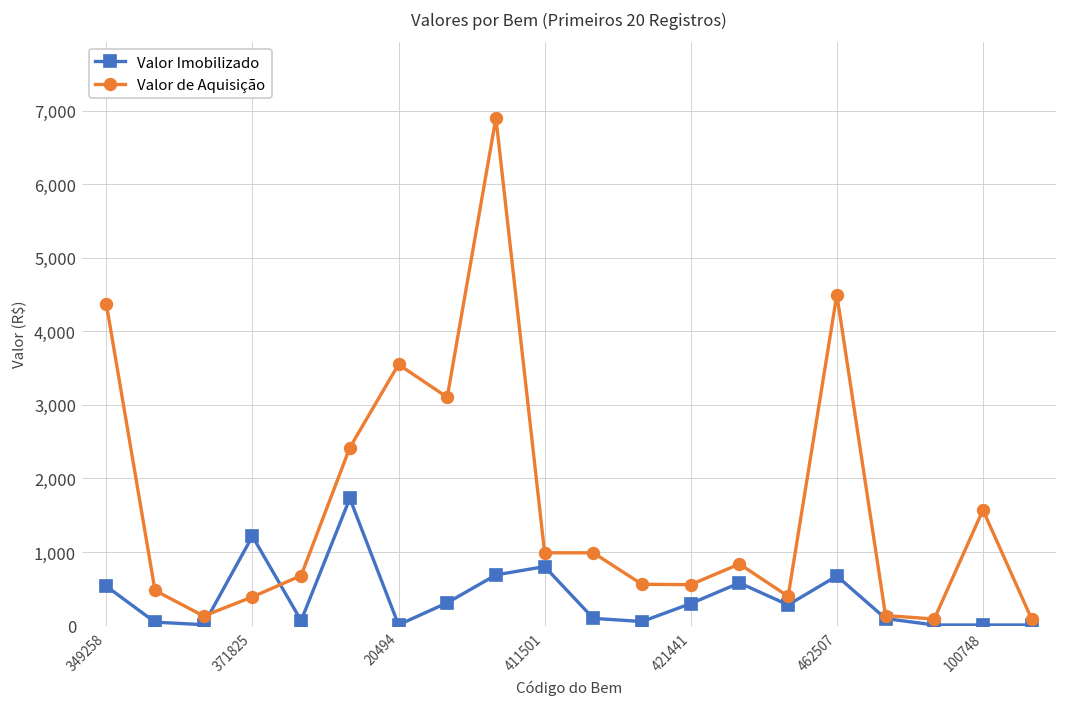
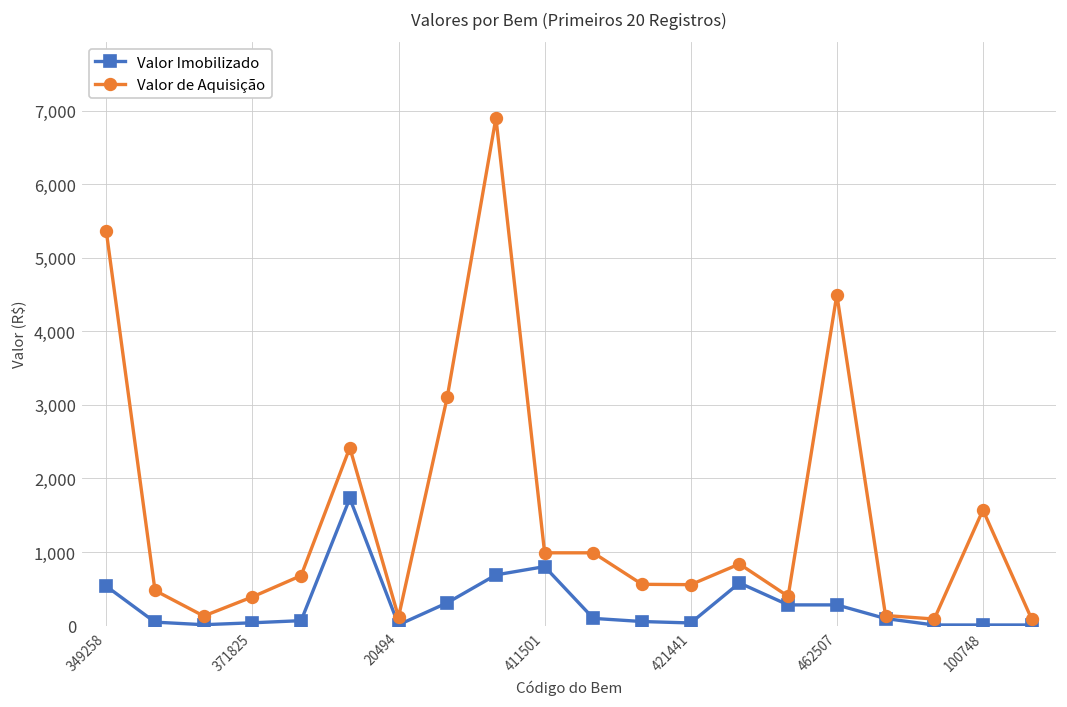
Valor de Aquisição, 349258: 4,400 -> 5,400
Valor Imobilizado, 371825: 1,200 -> 0
Valor de Aquisição, 20494: 3,600 -> 100
Valor Imobilizado, 421441: 300 -> 0
Valor Imobilizado, 462507: 700 -> 300
